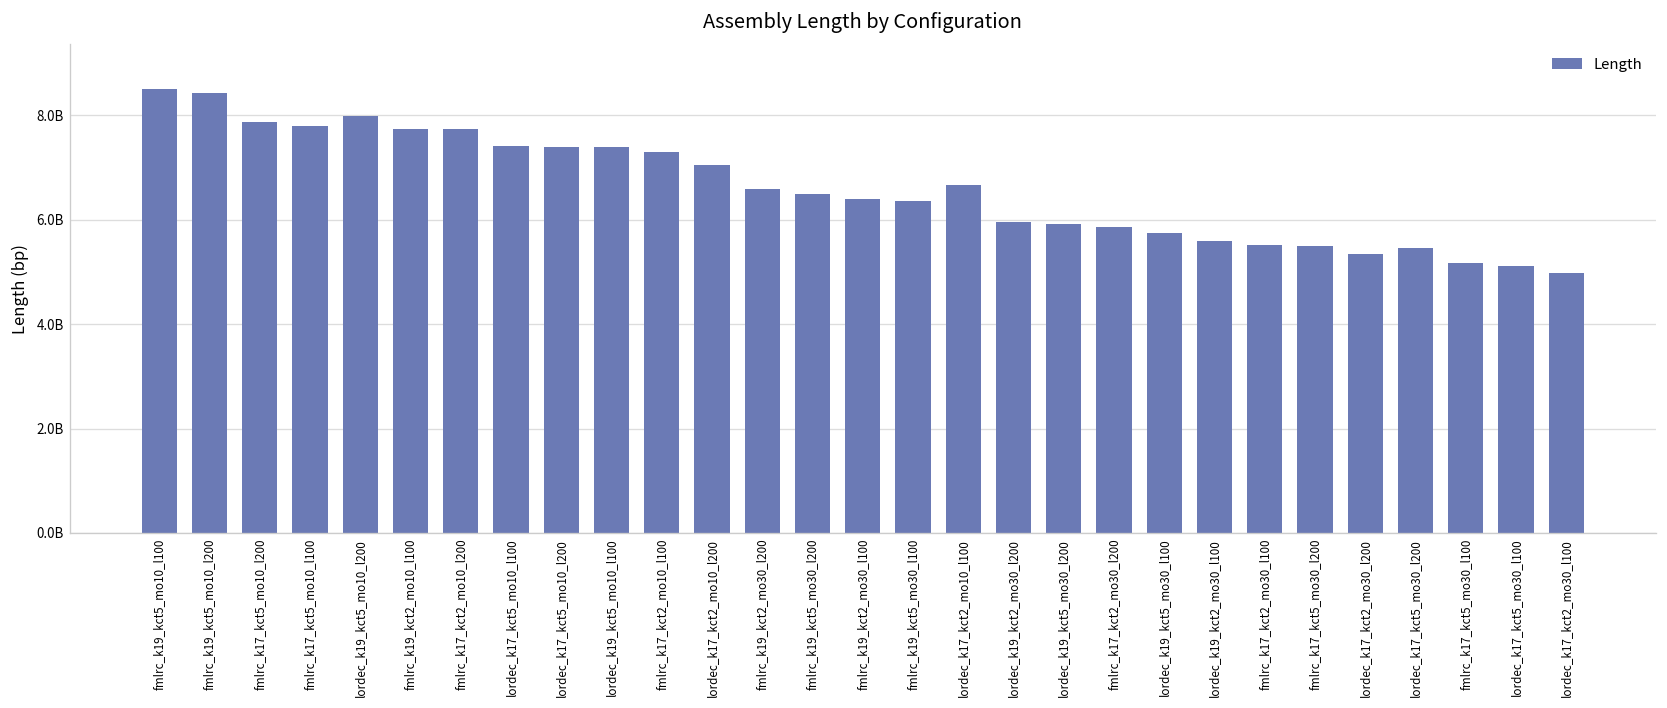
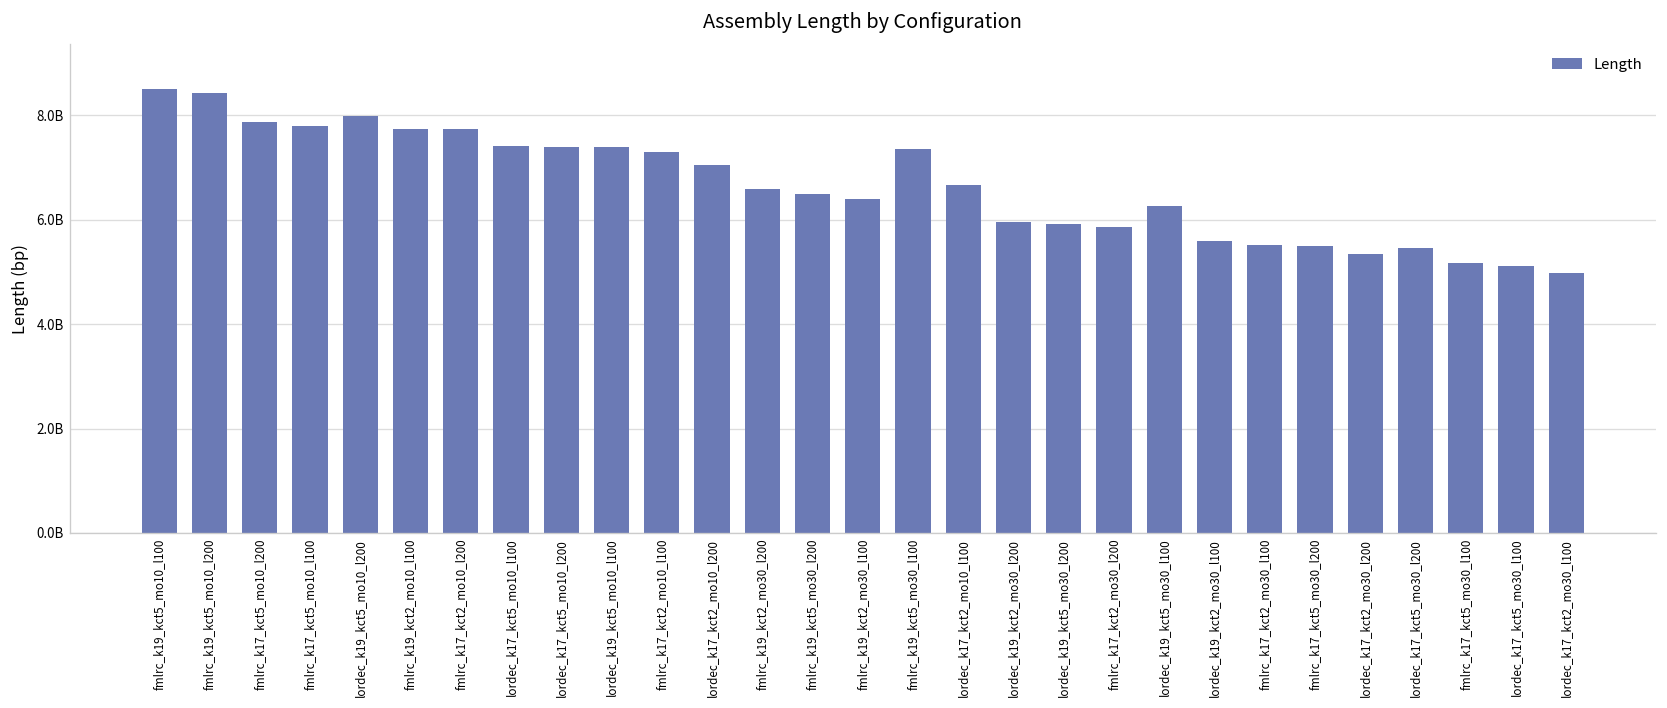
fmlrc_k19_kct5_mo30_l100: 6400000000 -> 7400000000
lordec_k19_kct5_mo30_l100: 5700000000 -> 6300000000
